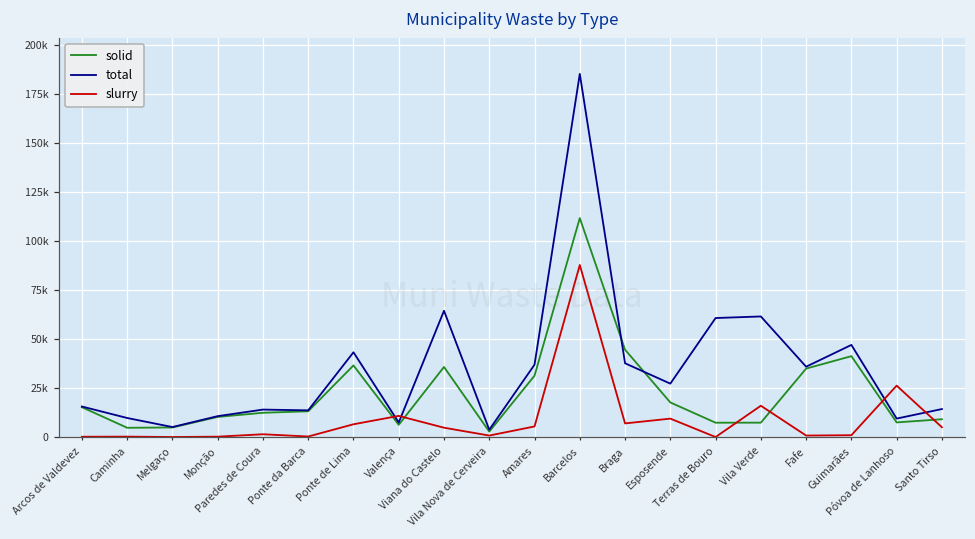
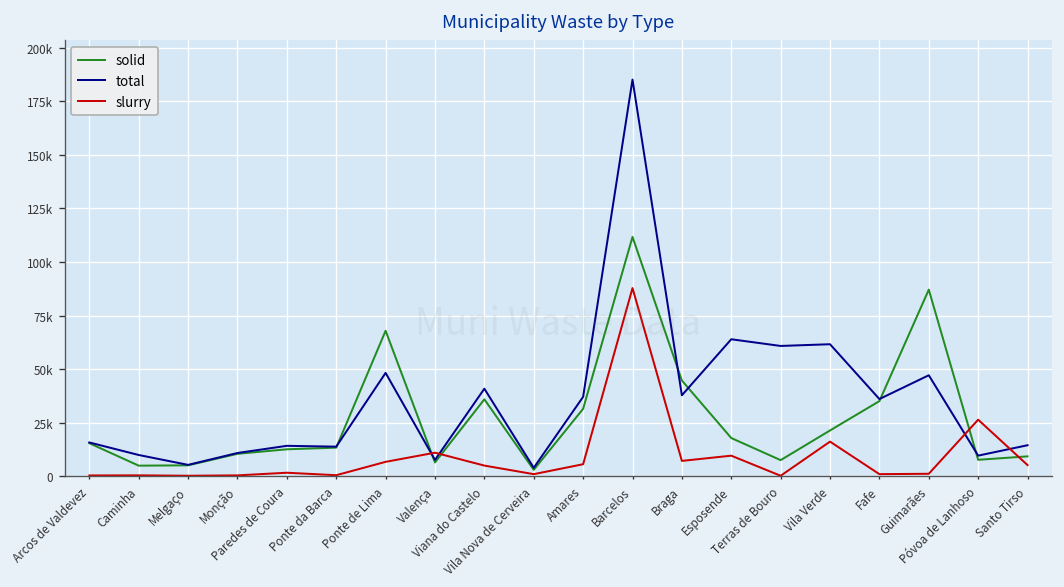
solid, Ponte de Lima: 37000 -> 68000
total, Ponte de Lima: 43000 -> 48000
total, Viana do Castelo: 65000 -> 41000
total, Esposende: 27000 -> 64000
solid, Vila Verde: 8000 -> 21000
solid, Guimarães: 41000 -> 87000
